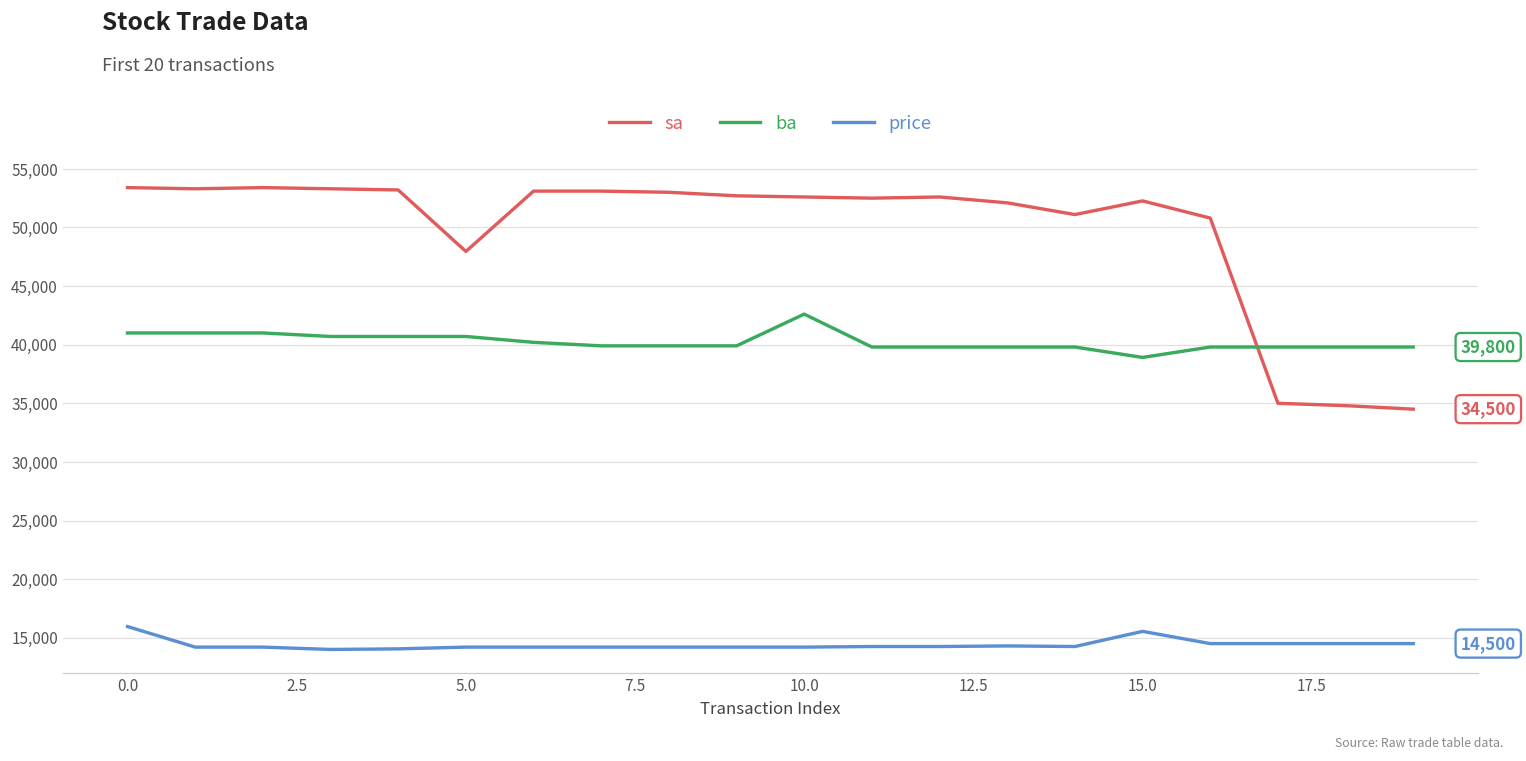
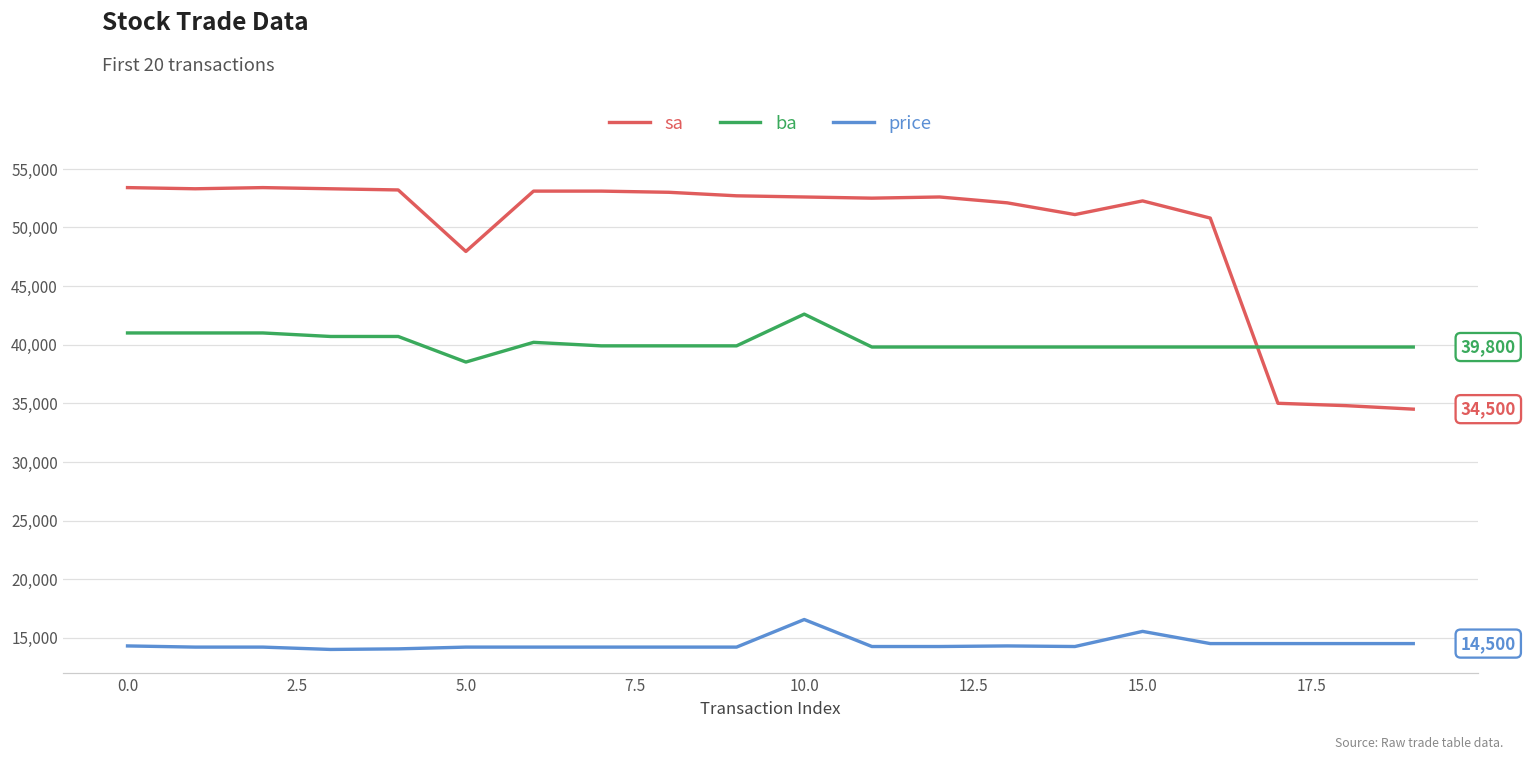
price, 0.0: 16,000 -> 14,300
ba, 5.0: 40,700 -> 38,500
price, 10.0: 14,200 -> 16,600
ba, 15.0: 38,900 -> 39,800
